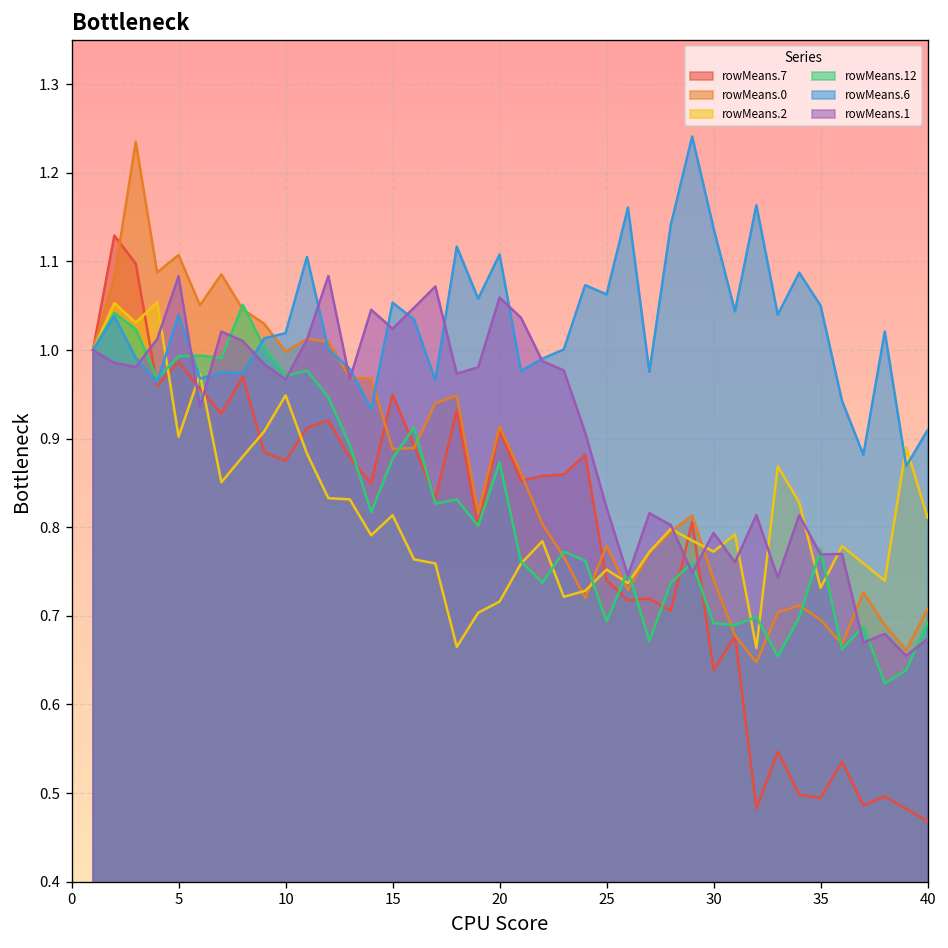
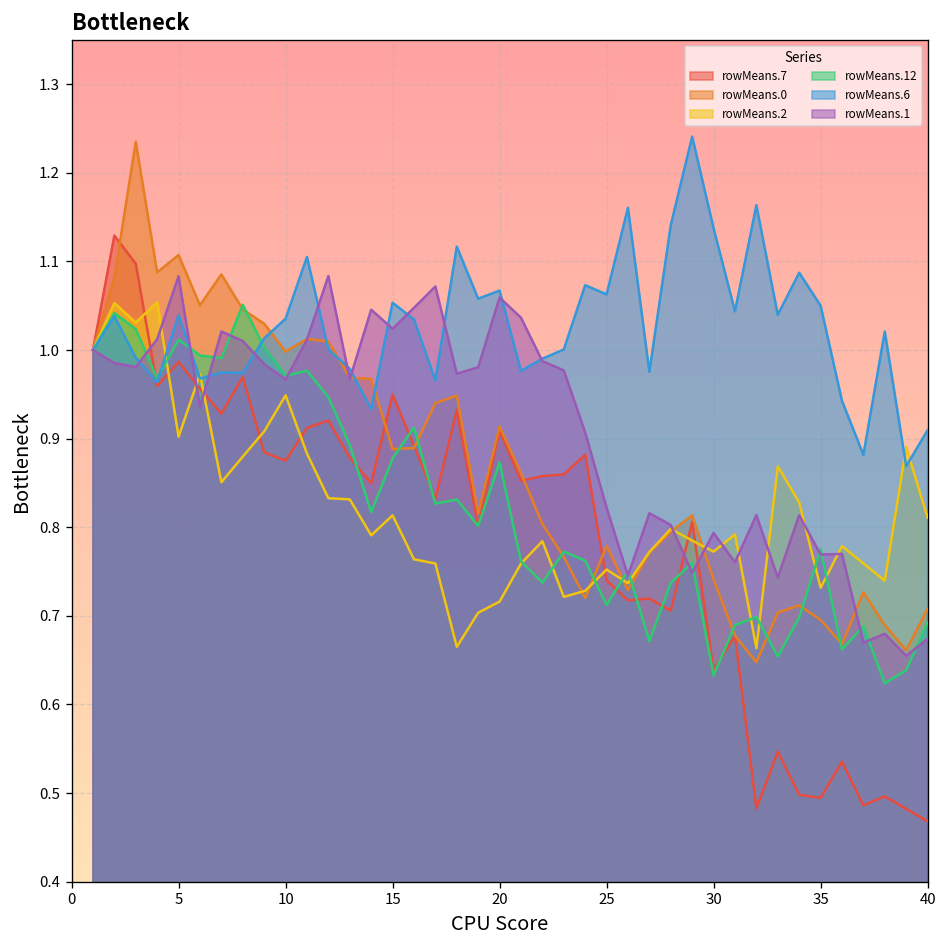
rowMeans.12, 5: 0.99 -> 1.01
rowMeans.6, 10: 1.02 -> 1.04
rowMeans.6, 20: 1.11 -> 1.07
rowMeans.12, 25: 0.69 -> 0.71
rowMeans.12, 30: 0.69 -> 0.63
